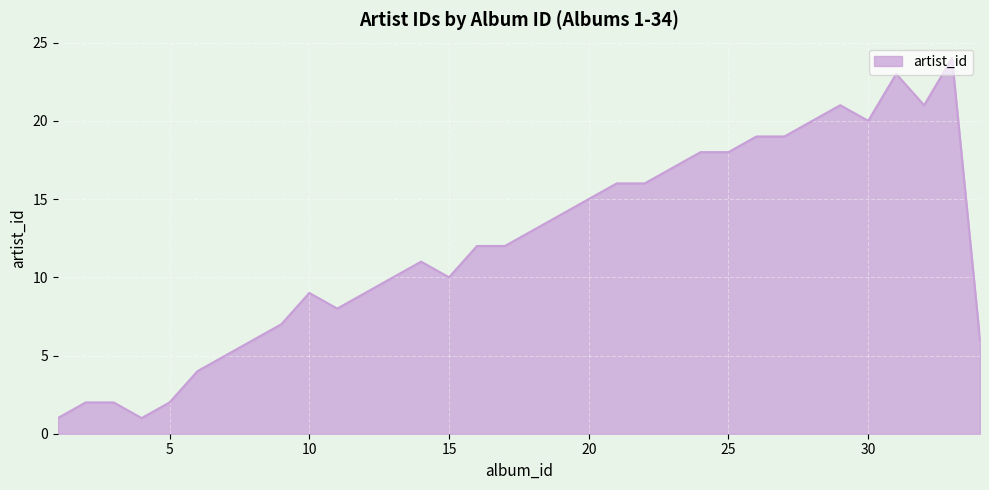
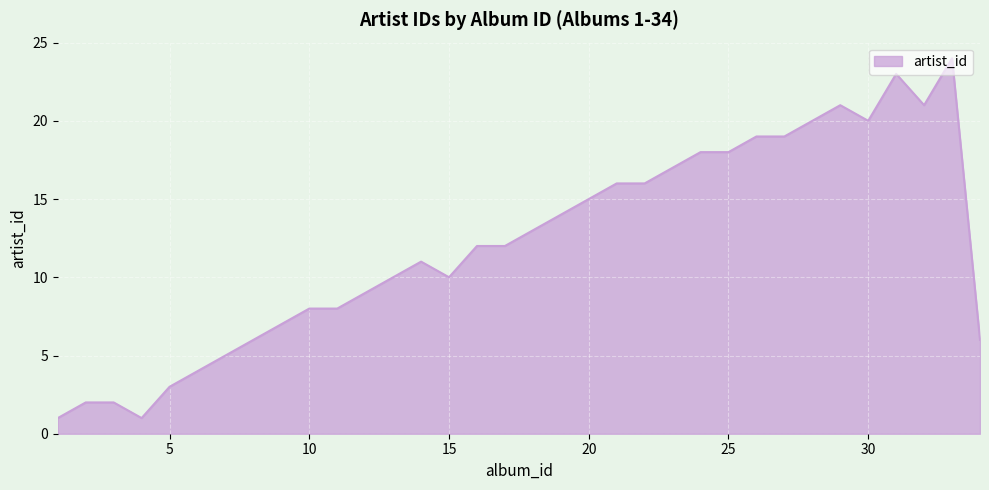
5: 2 -> 3
10: 9 -> 8
